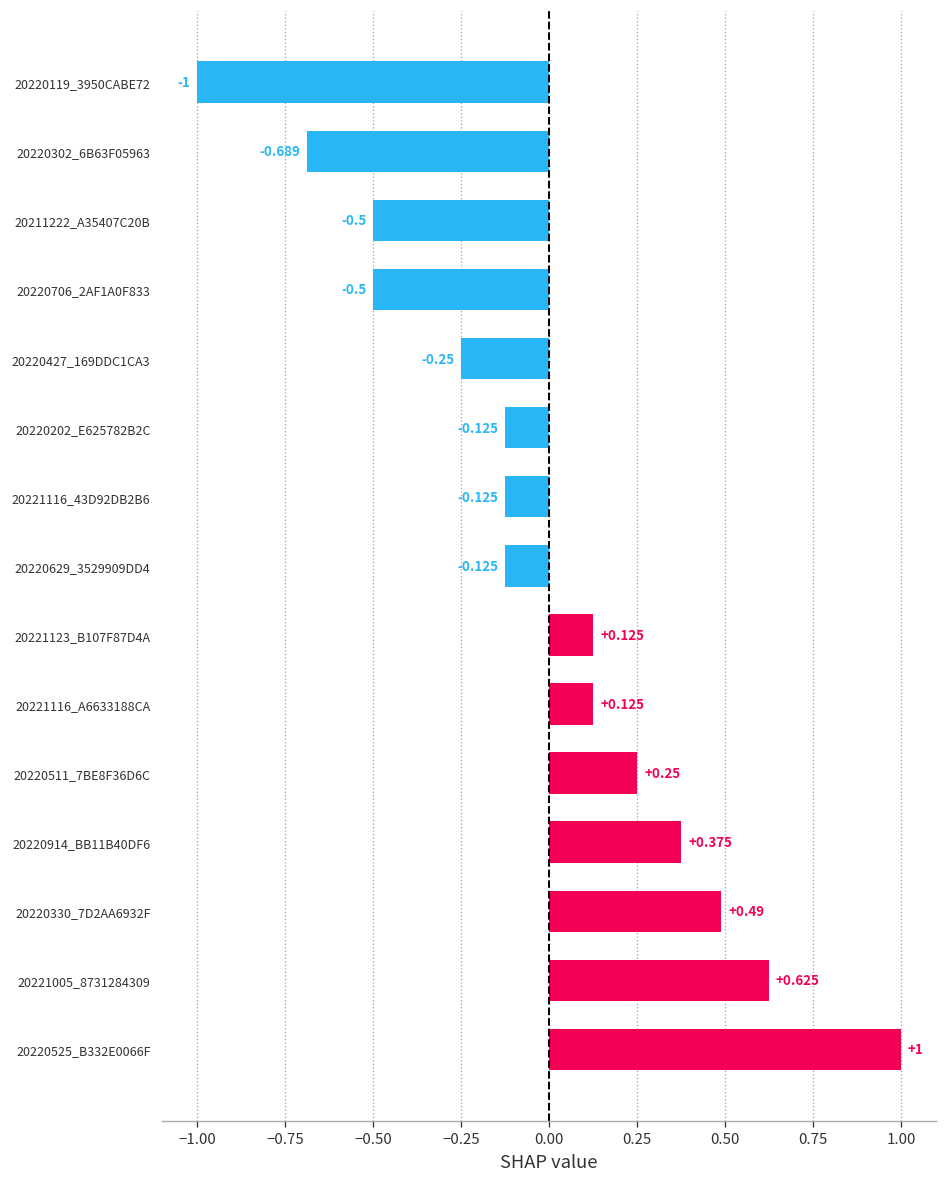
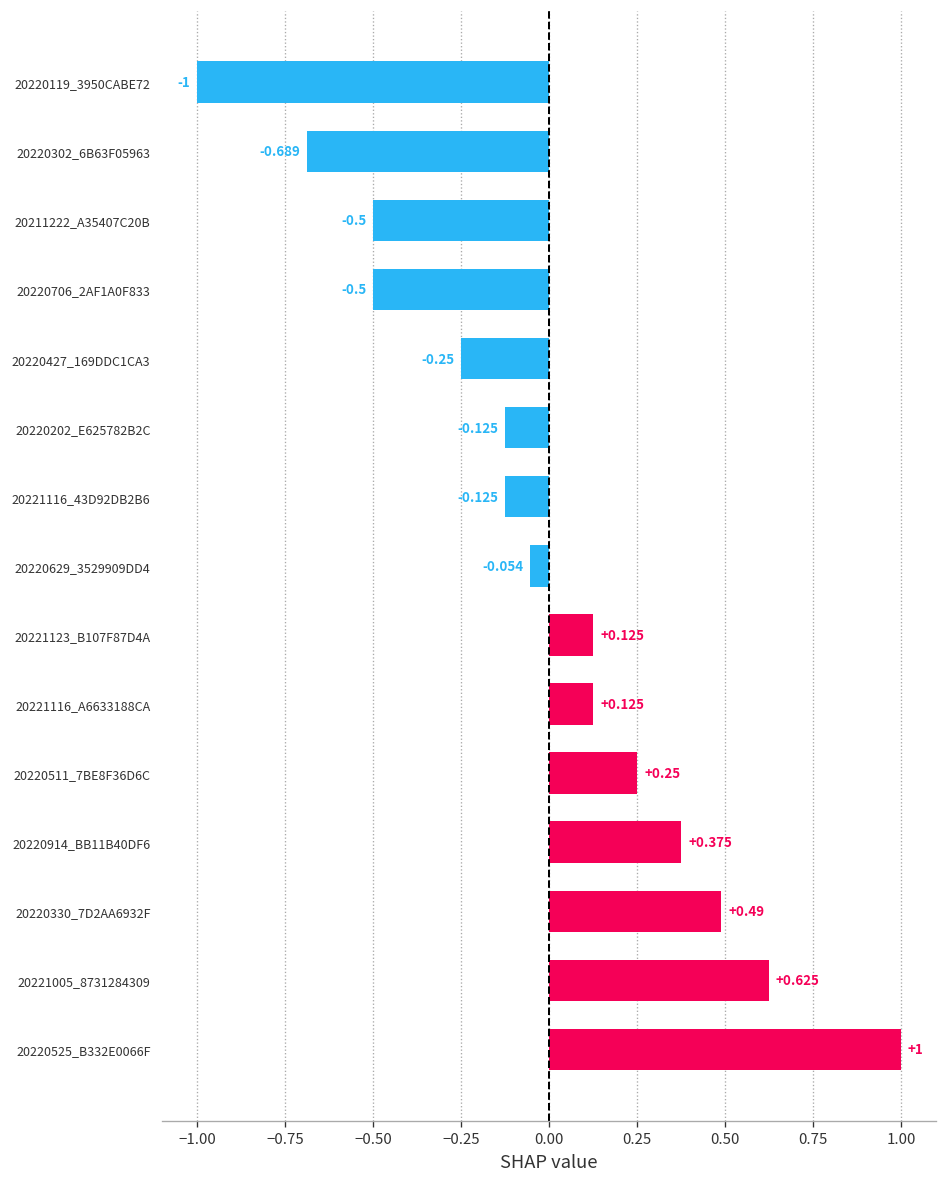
20220629_3529909DD4: -0.125 -> -0.054
